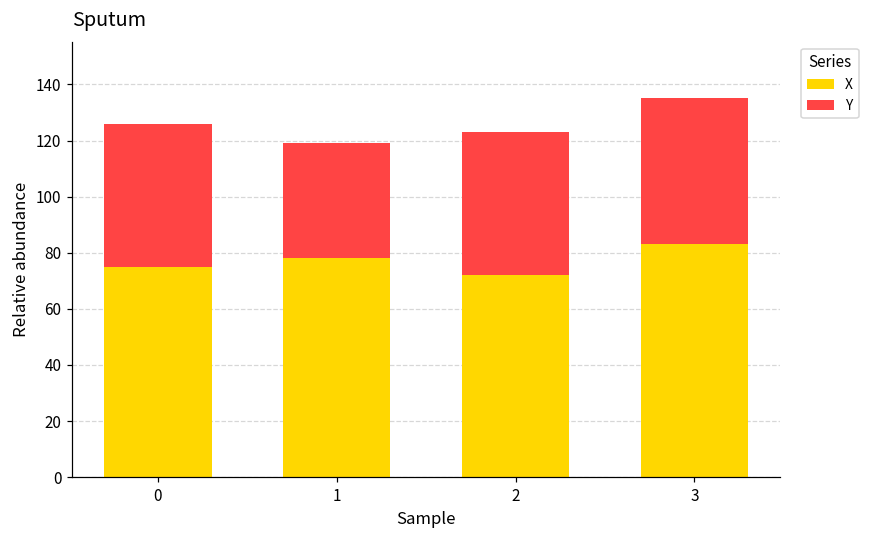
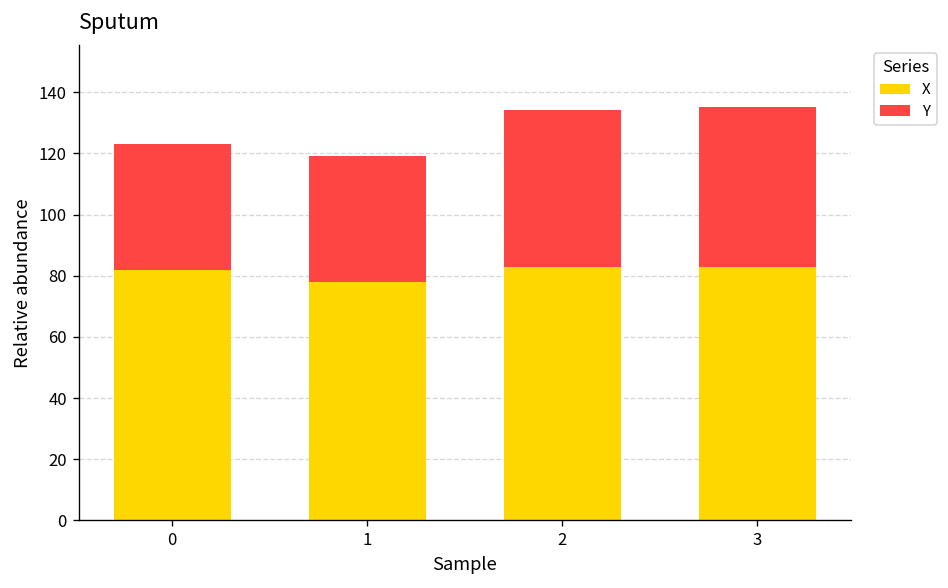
X, 0: 75 -> 82
Y, 0: 51 -> 41
X, 2: 72 -> 83
